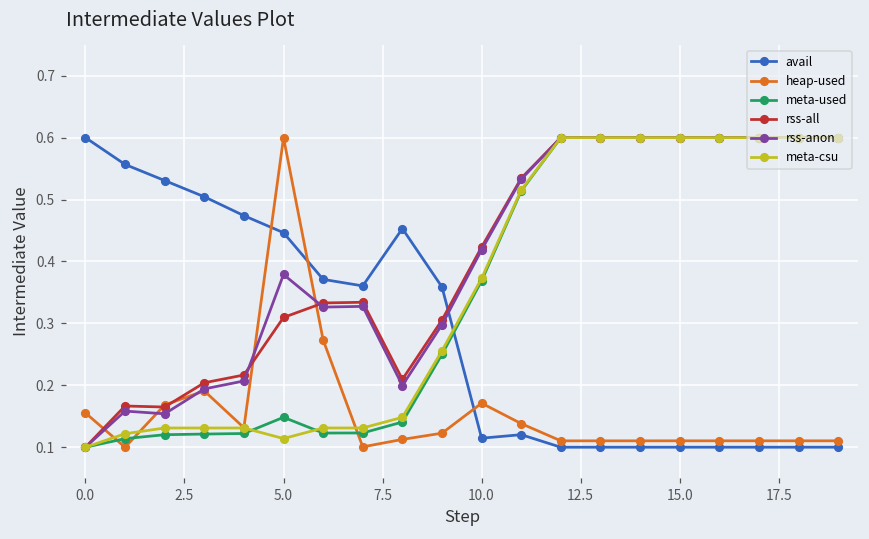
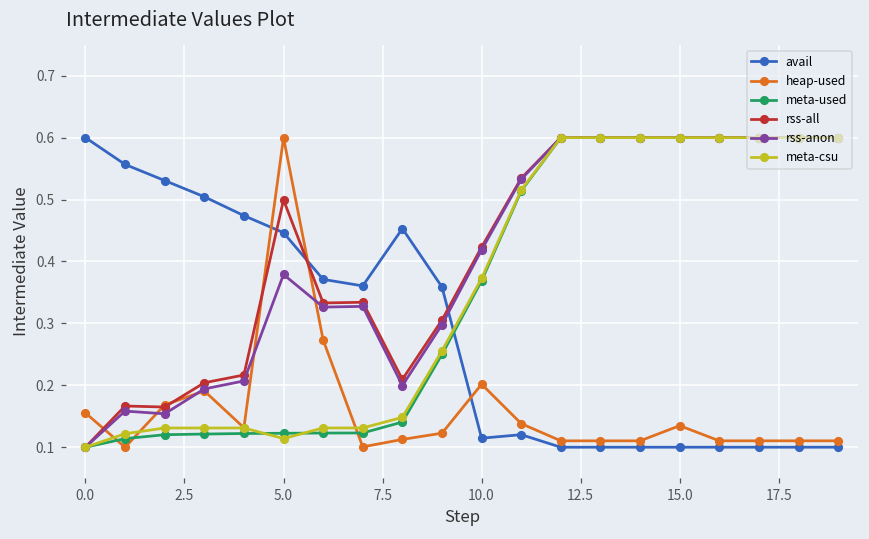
meta-used, 5.0: 0.15 -> 0.12
rss-all, 5.0: 0.31 -> 0.50
heap-used, 10.0: 0.17 -> 0.20
heap-used, 15.0: 0.11 -> 0.13
